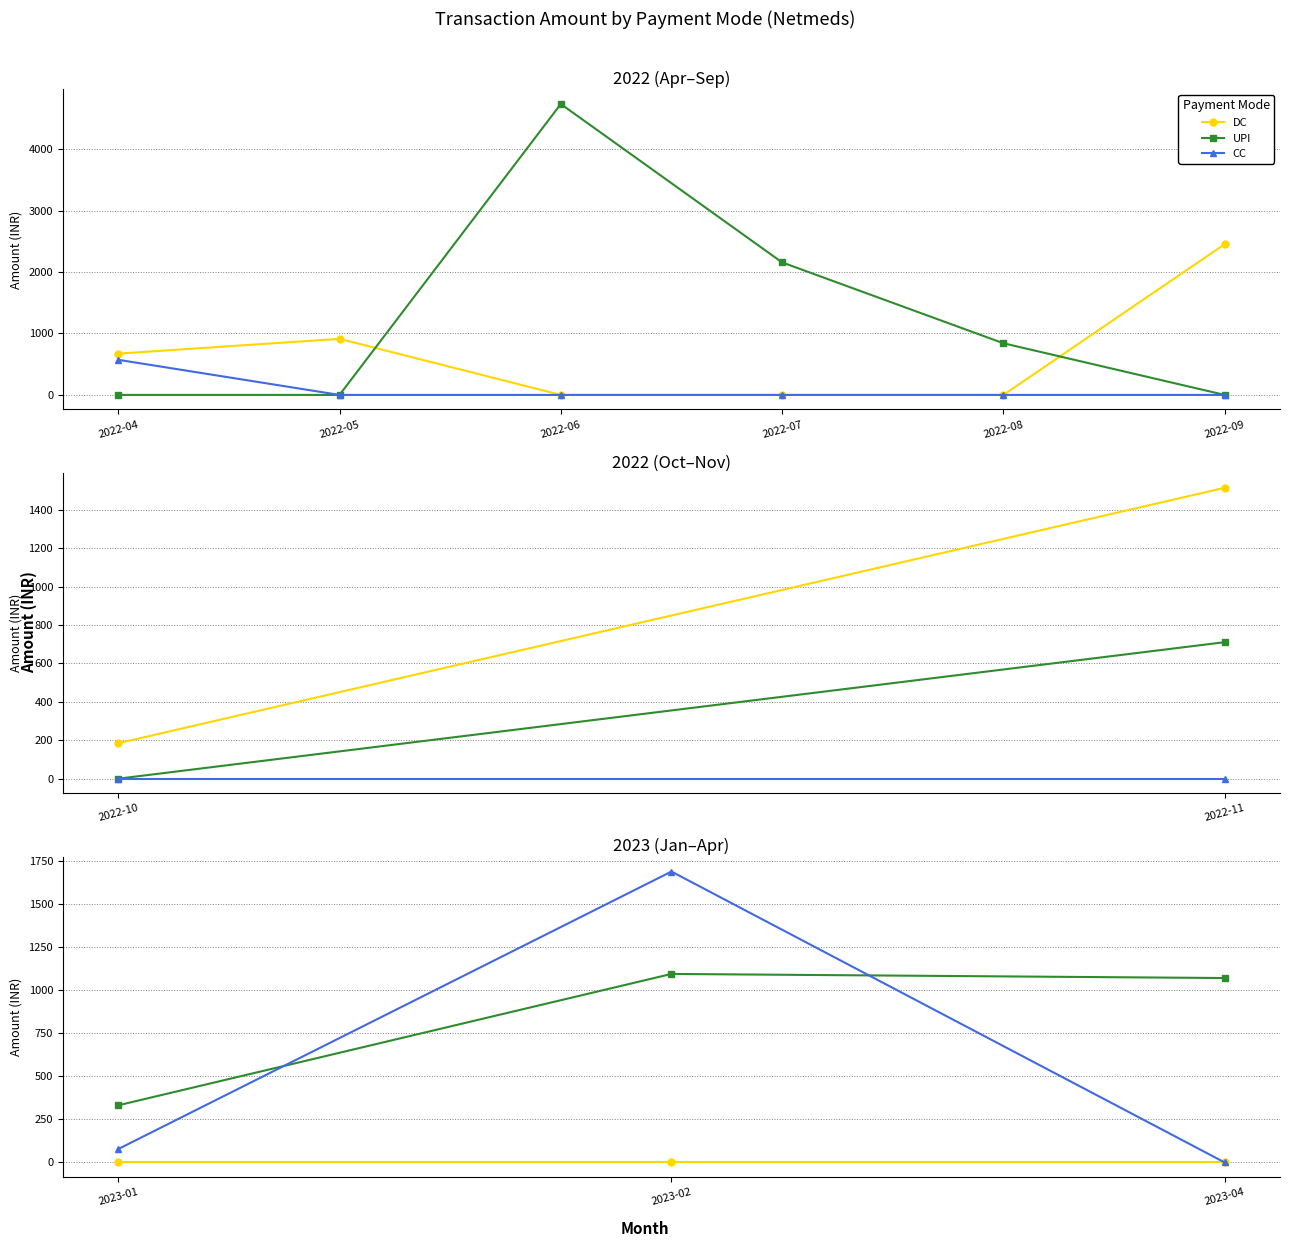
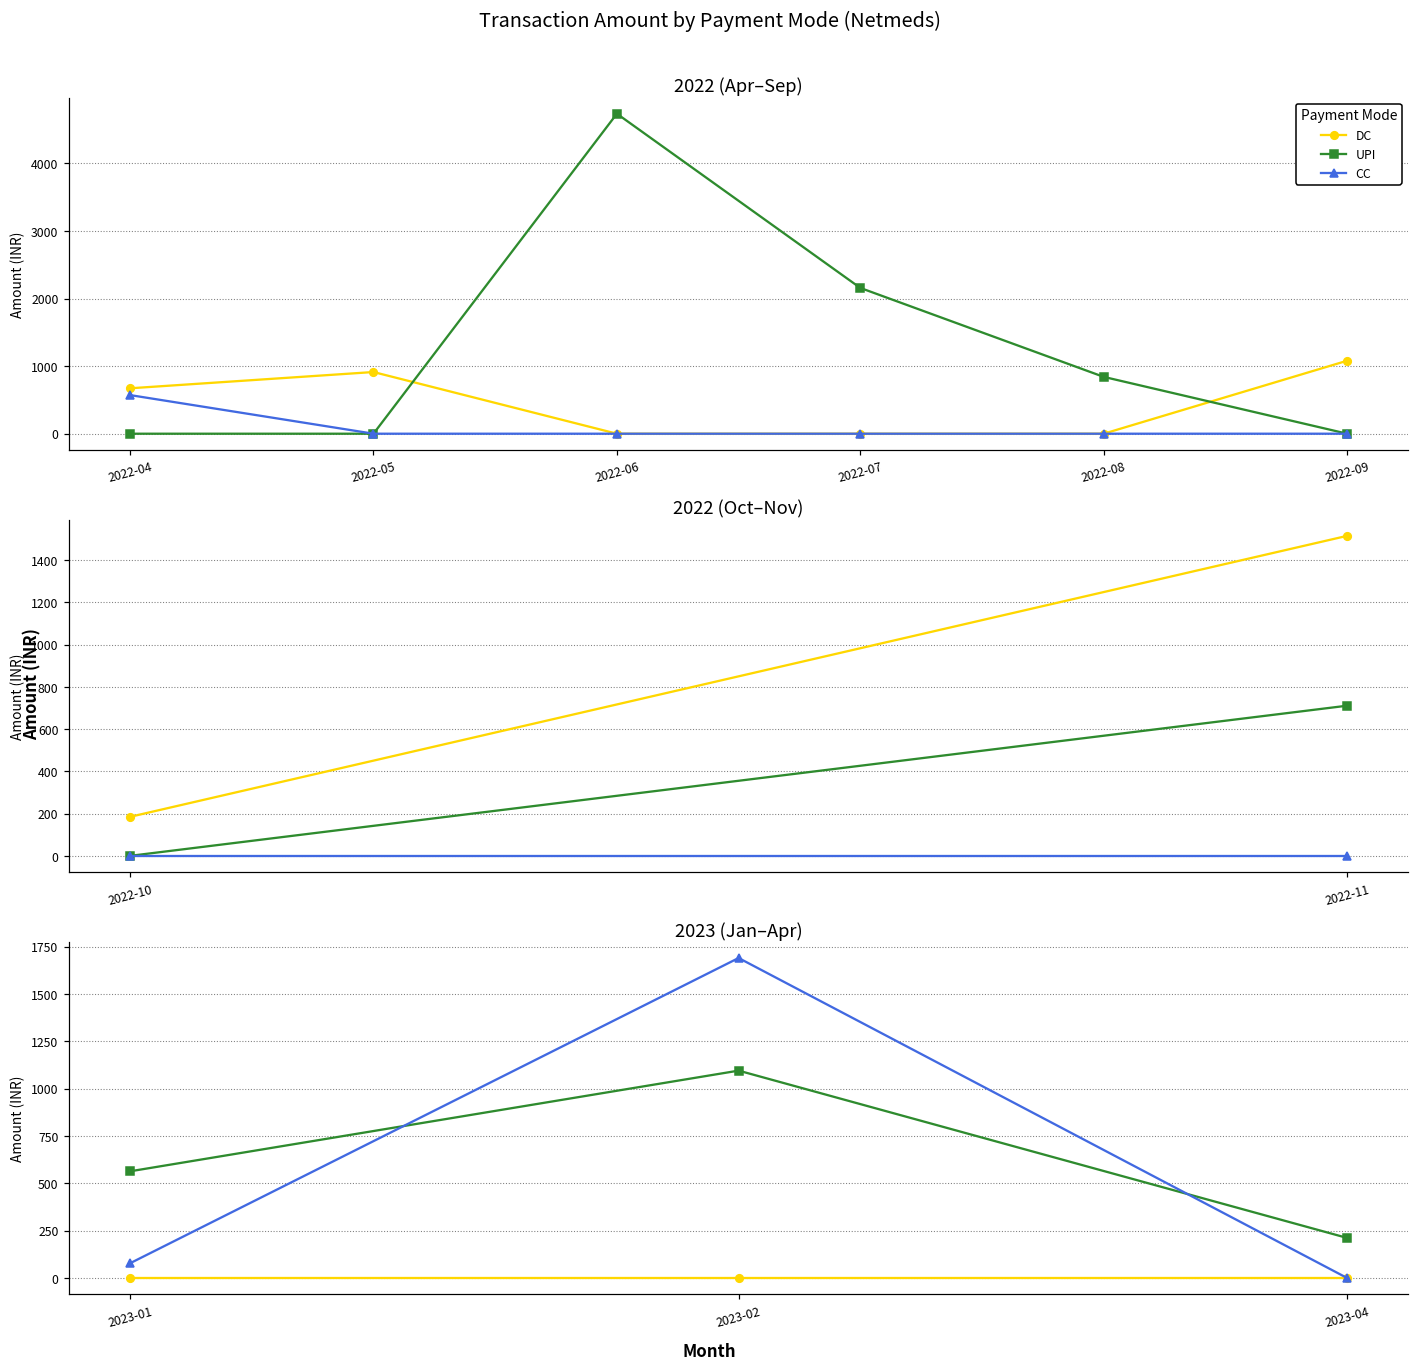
2022 (Apr–Sep), DC, 2022-09: 2500 -> 1100
2023 (Jan–Apr), UPI, 2023-01: 330 -> 560
2023 (Jan–Apr), UPI, 2023-04: 1070 -> 210
